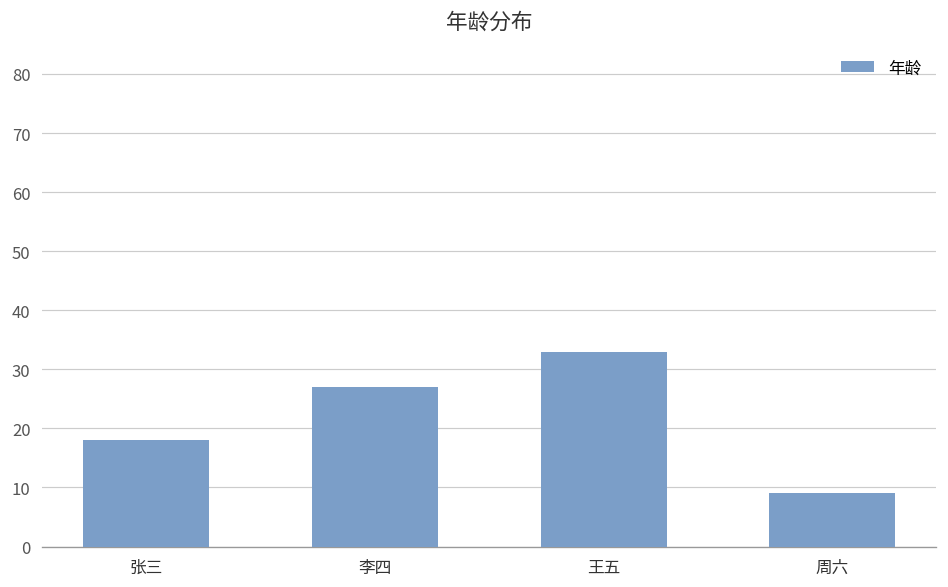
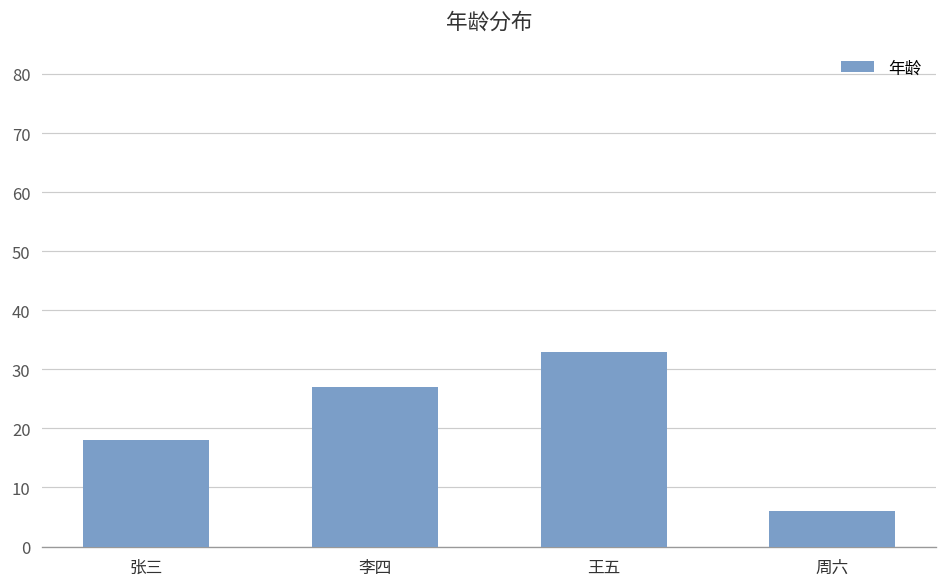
周六: 9 -> 6
